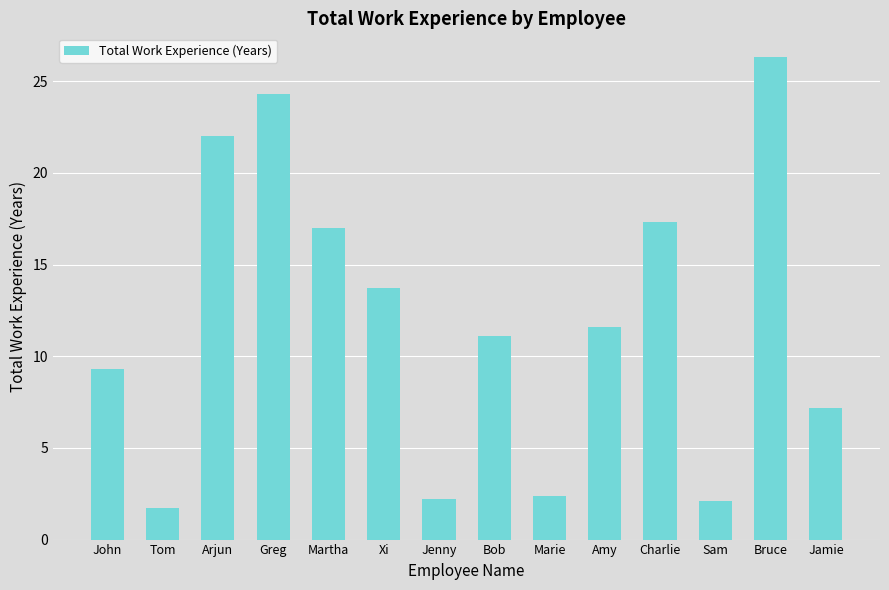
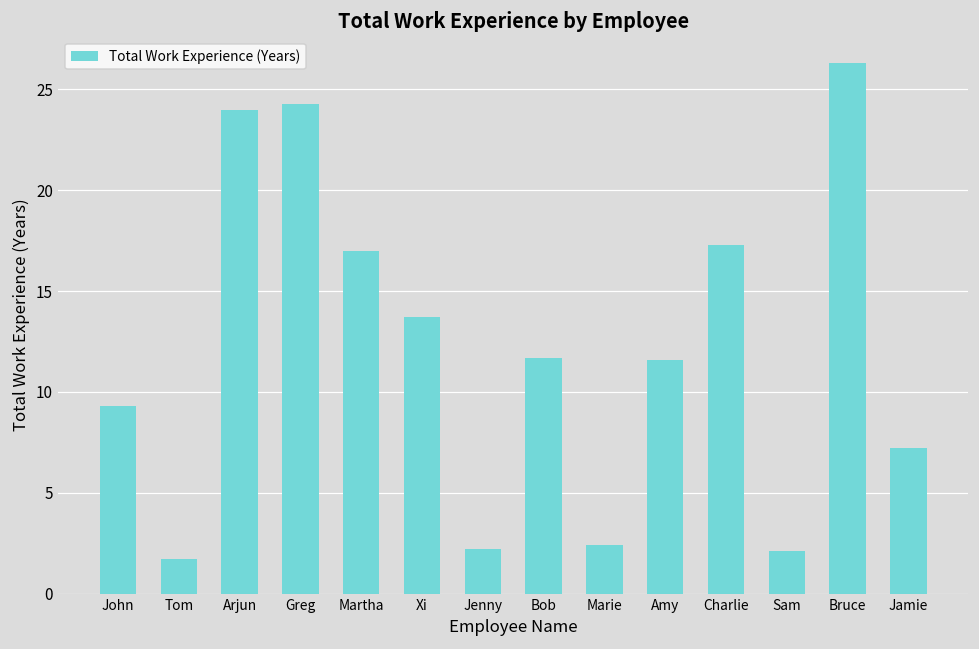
Arjun: 22 -> 24
Bob: 11.1 -> 11.7
